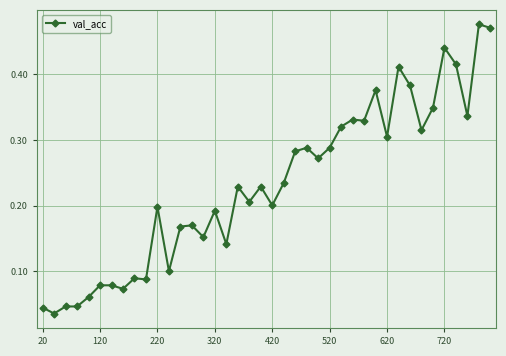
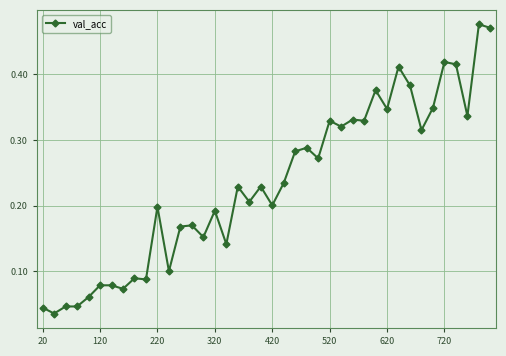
520: 0.29 -> 0.33
620: 0.30 -> 0.35
720: 0.44 -> 0.42
